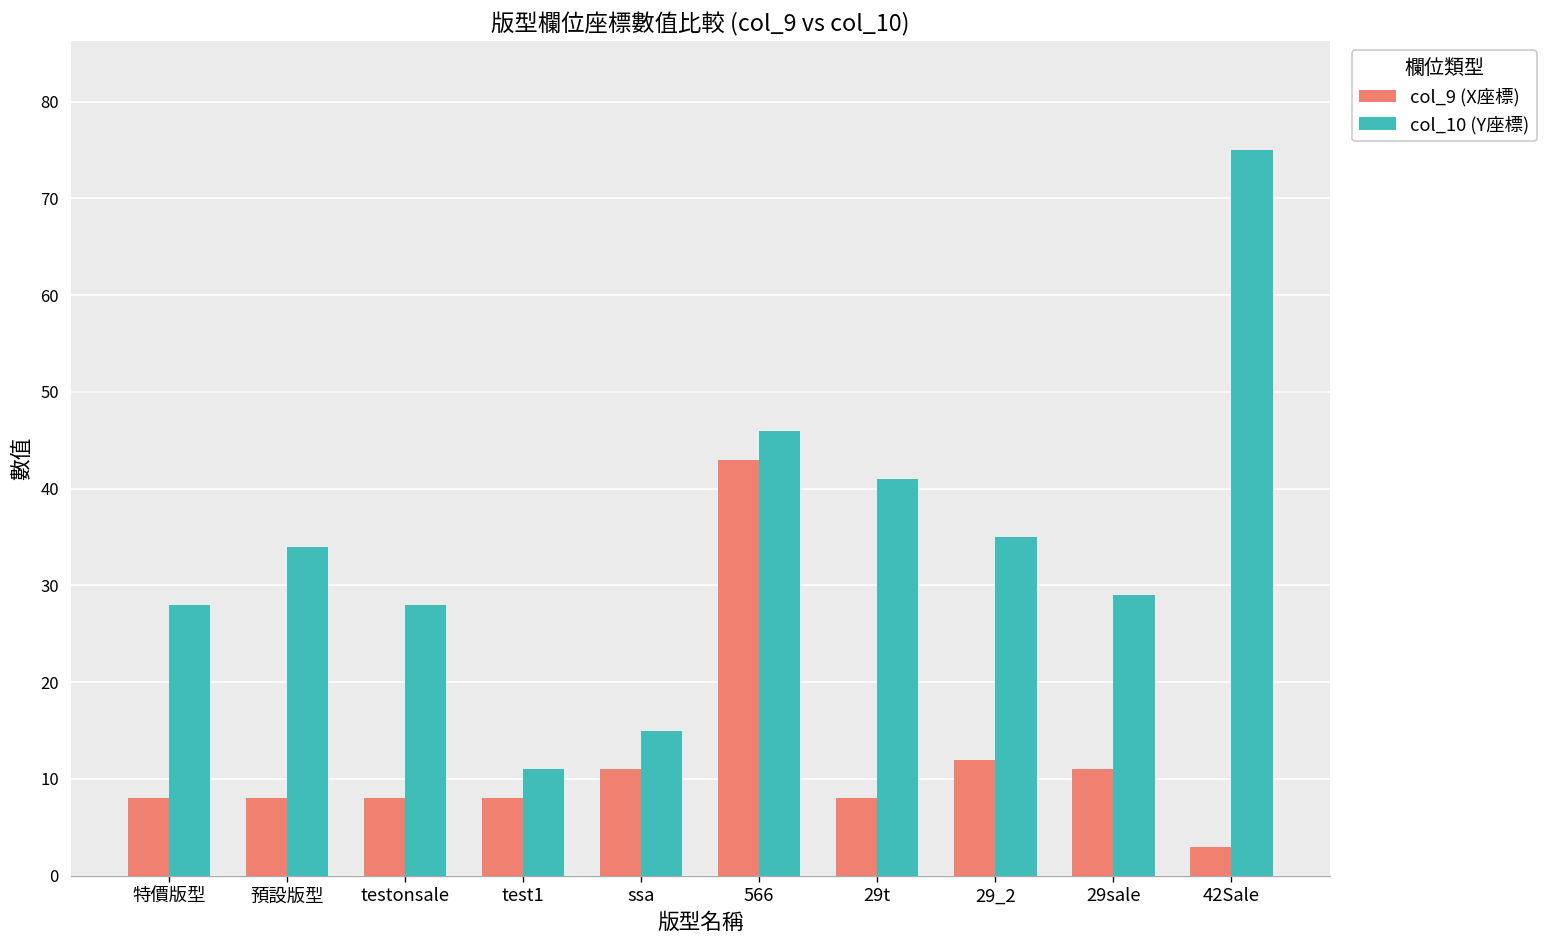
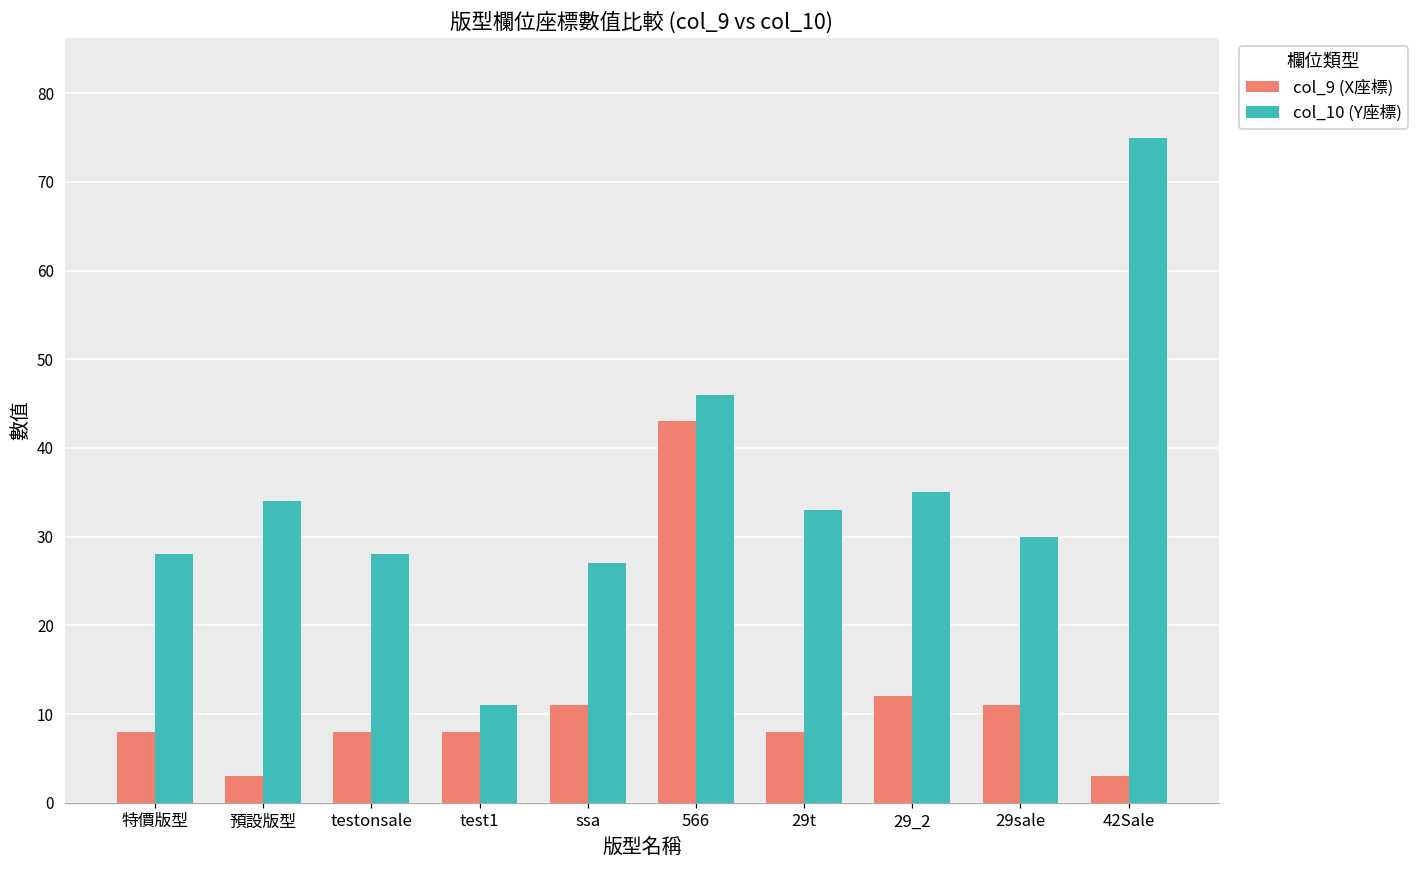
col_9 (X座標), 預設版型: 8 -> 3
col_10 (Y座標), ssa: 15 -> 27
col_10 (Y座標), 29t: 41 -> 33
col_10 (Y座標), 29sale: 29 -> 30
